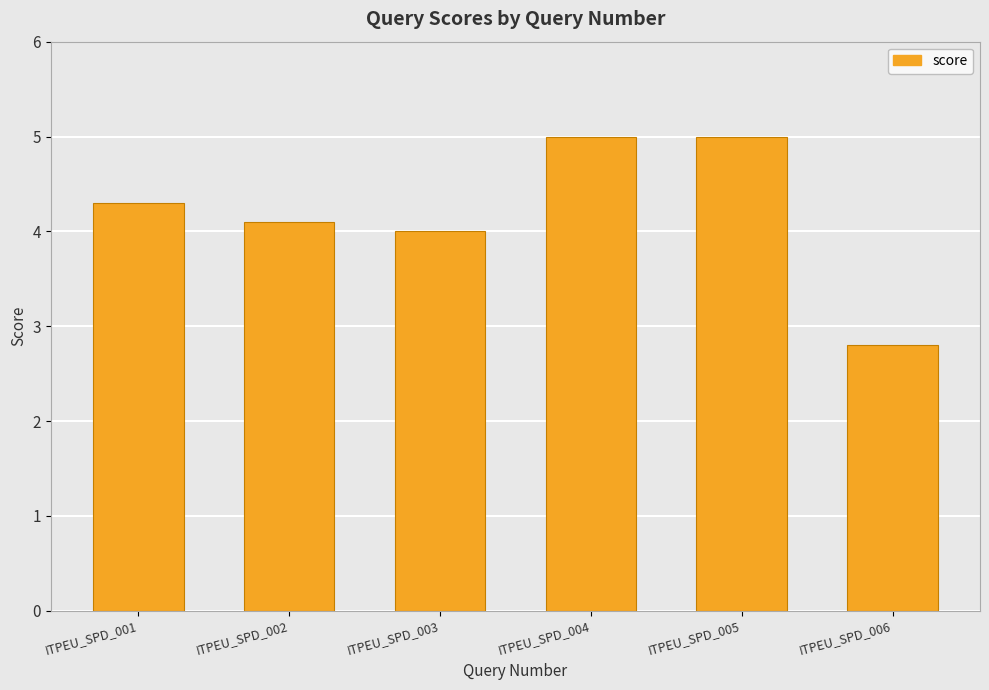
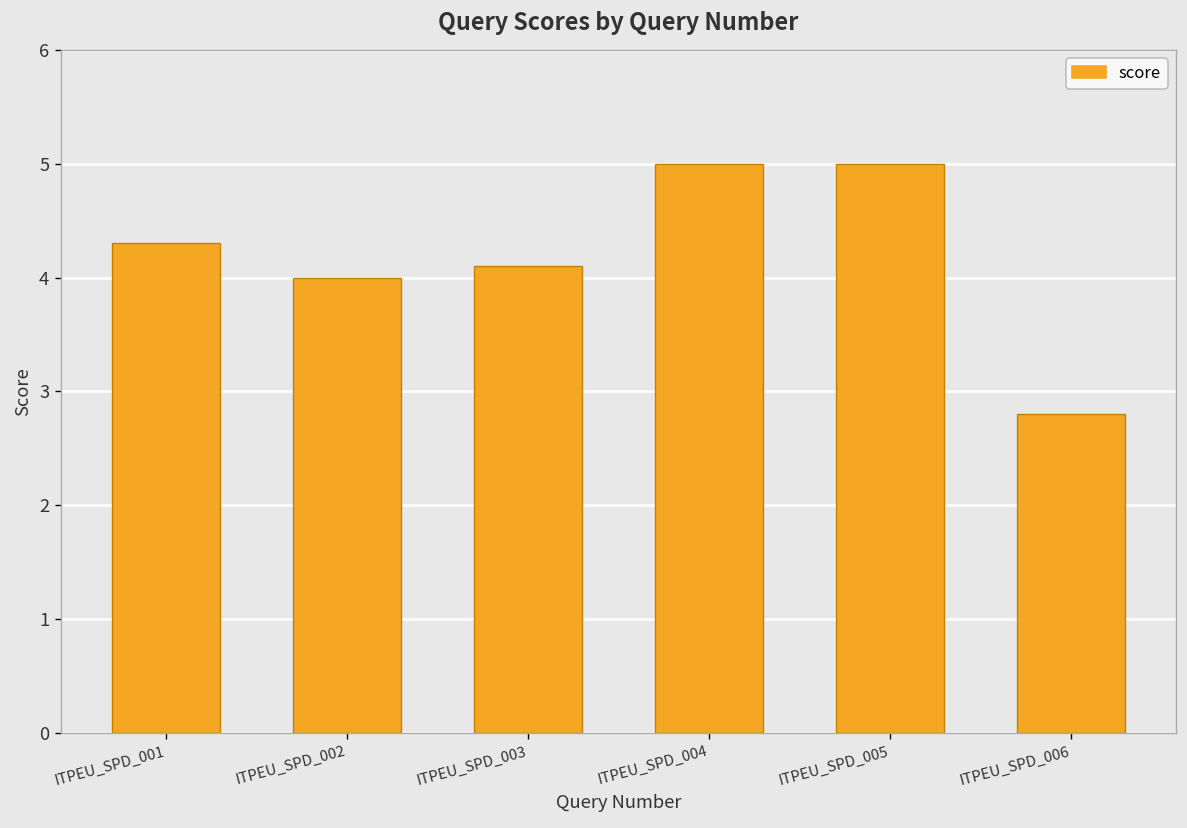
ITPEU_SPD_002: 4.1 -> 4.0
ITPEU_SPD_003: 4.0 -> 4.1
